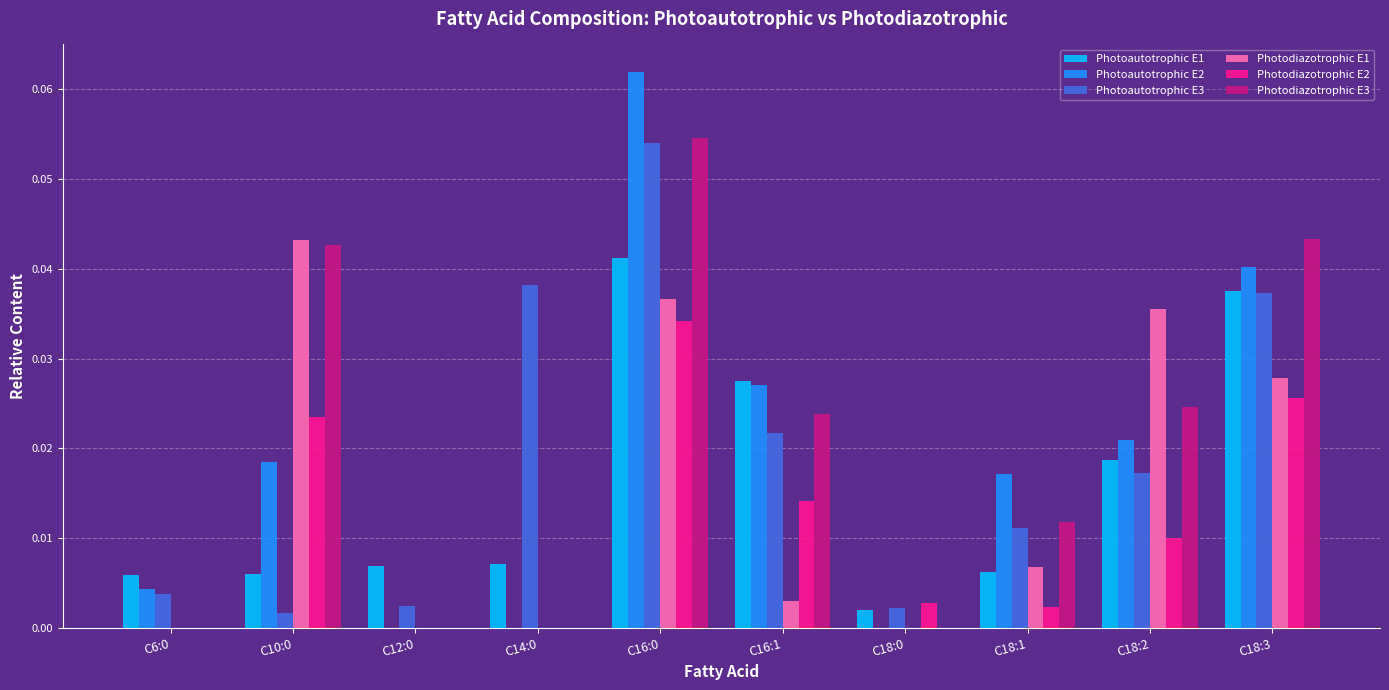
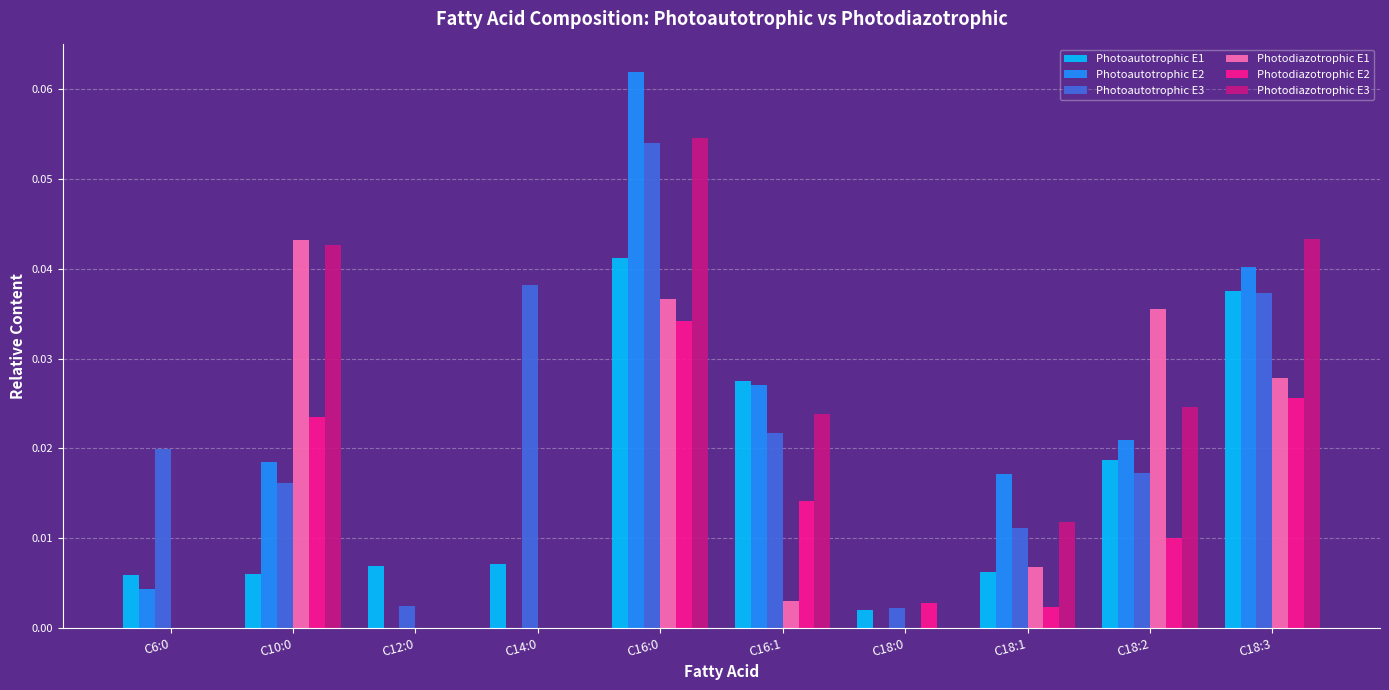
Photoautotrophic E3, C6:0: 0.004 -> 0.020
Photoautotrophic E3, C10:0: 0.002 -> 0.016
